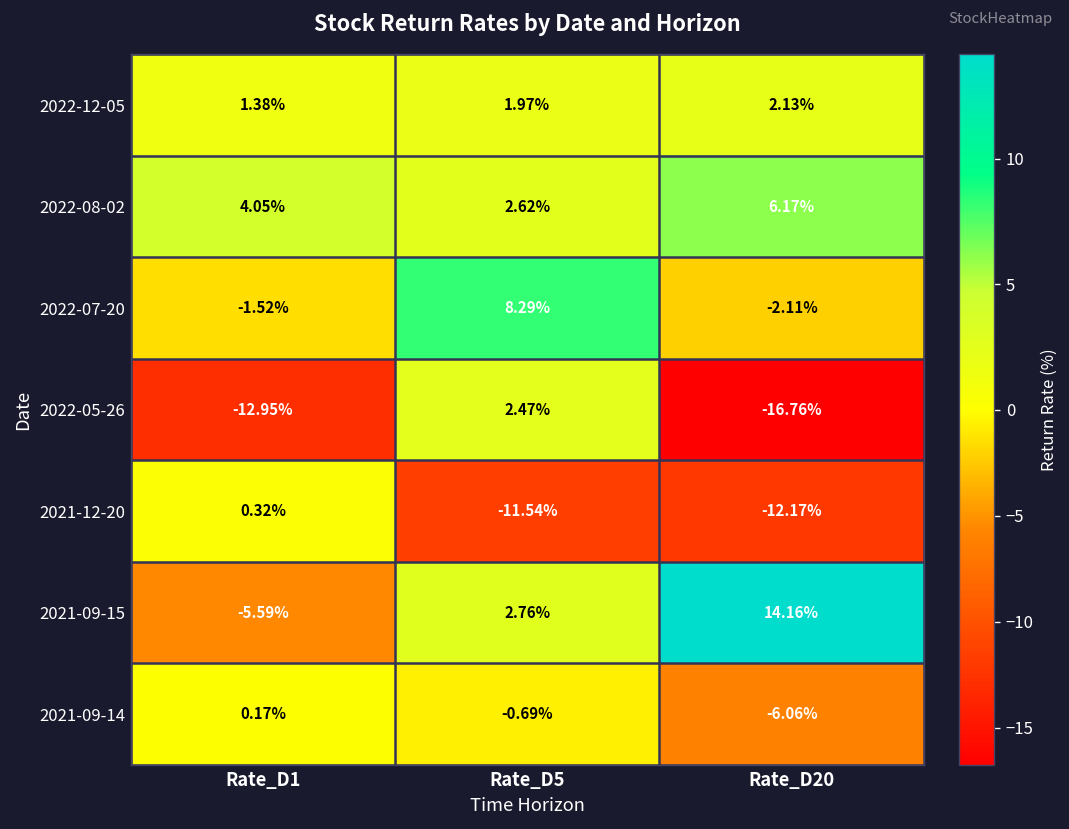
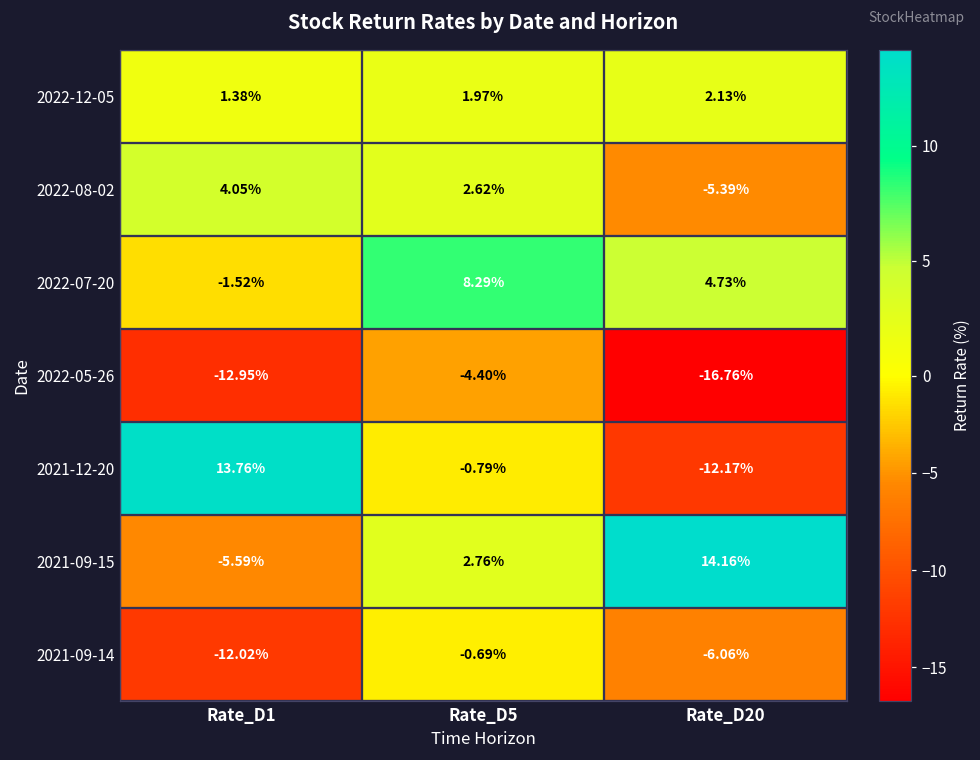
2022-08-02, Rate_D20: 6.17% -> -5.39%
2022-07-20, Rate_D20: -2.11% -> 4.73%
2022-05-26, Rate_D5: 2.47% -> -4.40%
2021-12-20, Rate_D1: 0.32% -> 13.76%
2021-12-20, Rate_D5: -11.54% -> -0.79%
2021-09-14, Rate_D1: 0.17% -> -12.02%
